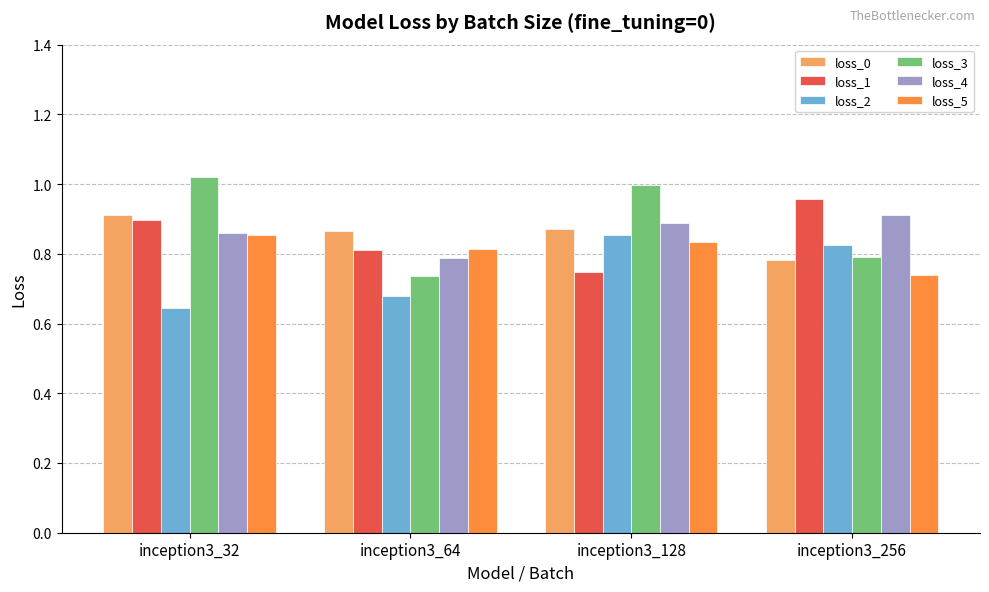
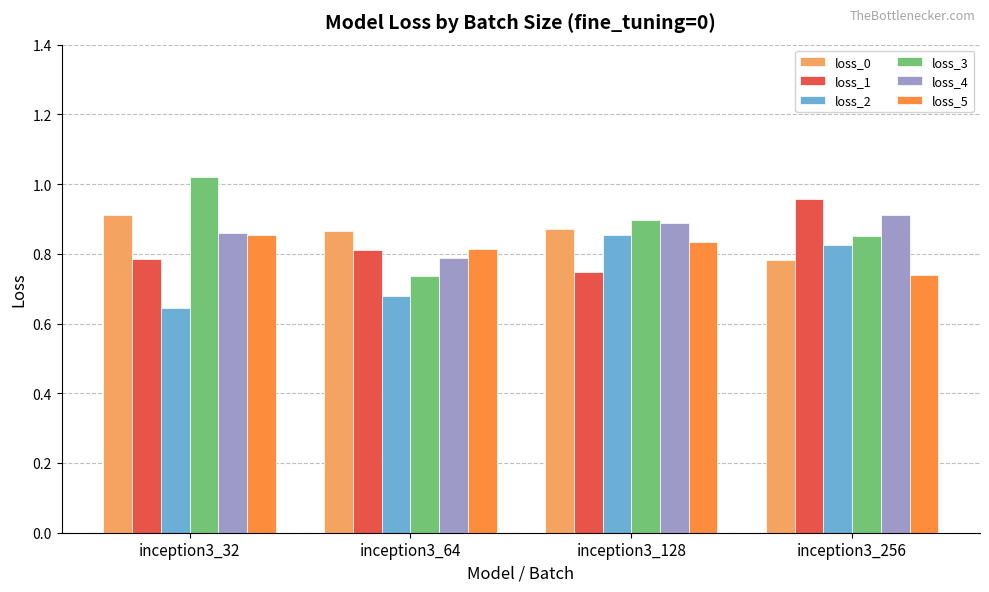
loss_1, inception3_32: 0.90 -> 0.78
loss_3, inception3_128: 1.00 -> 0.90
loss_3, inception3_256: 0.79 -> 0.85
